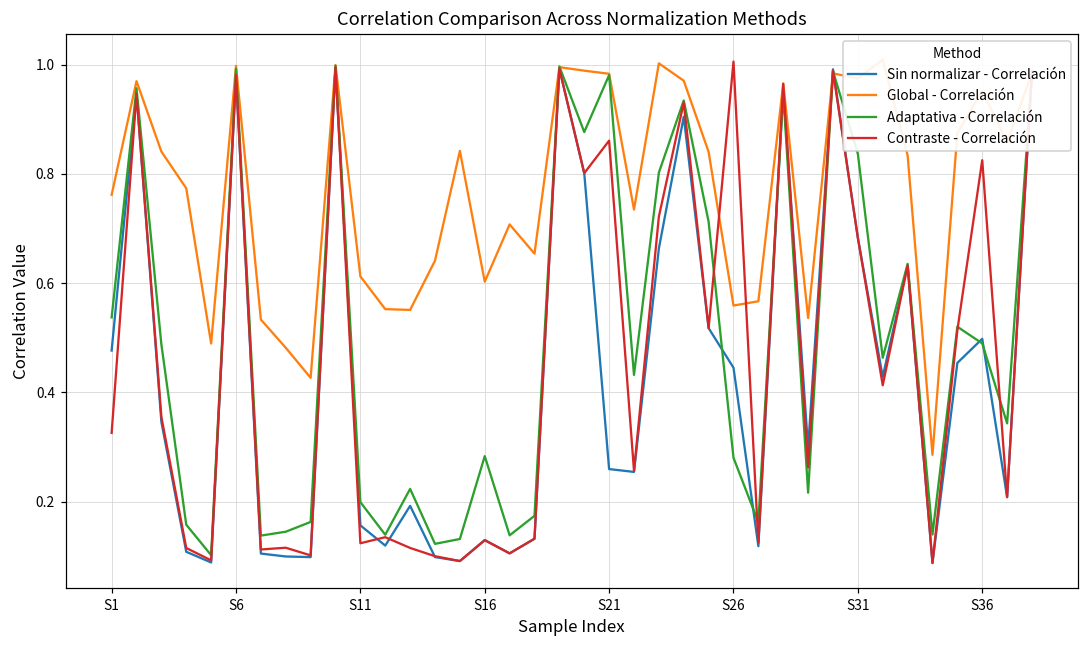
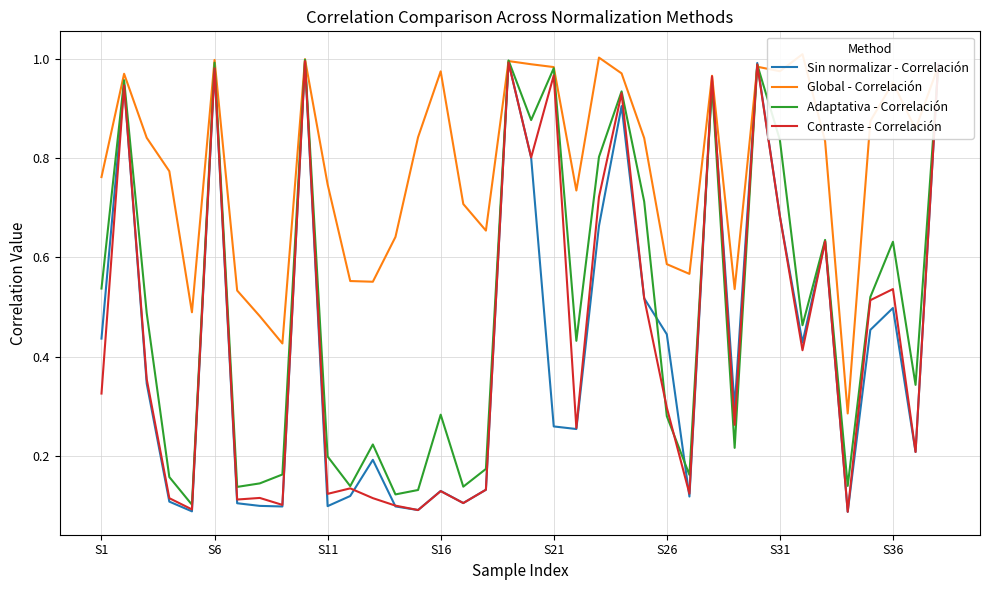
Sin normalizar - Correlación, S1: 0.48 -> 0.44
Sin normalizar - Correlación, S11: 0.16 -> 0.10
Global - Correlación, S11: 0.61 -> 0.75
Global - Correlación, S16: 0.60 -> 0.97
Contraste - Correlación, S21: 0.86 -> 0.97
Global - Correlación, S26: 0.56 -> 0.59
Contraste - Correlación, S26: 1.01 -> 0.30
Adaptativa - Correlación, S36: 0.49 -> 0.63
Contraste - Correlación, S36: 0.83 -> 0.54
